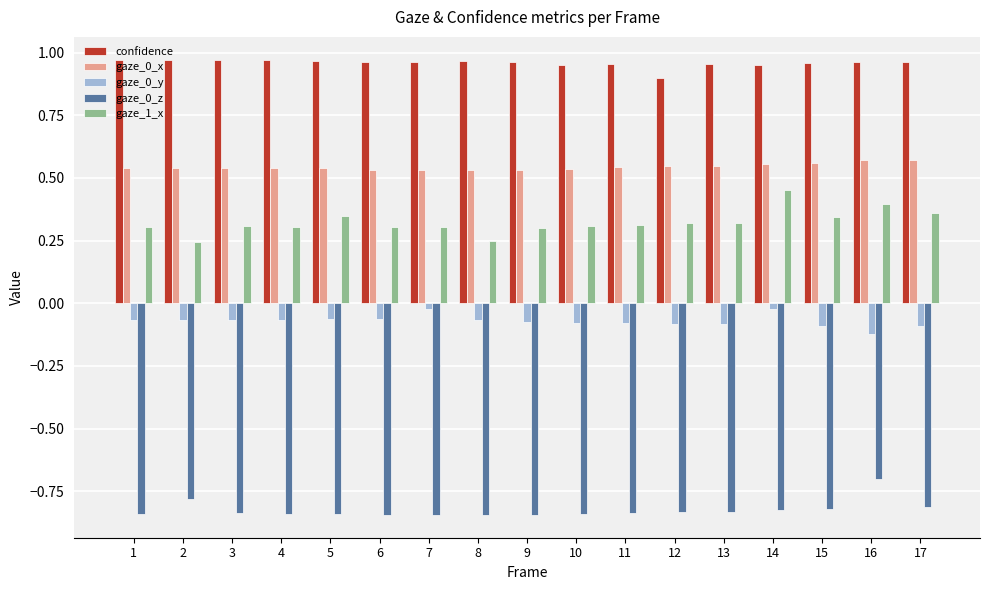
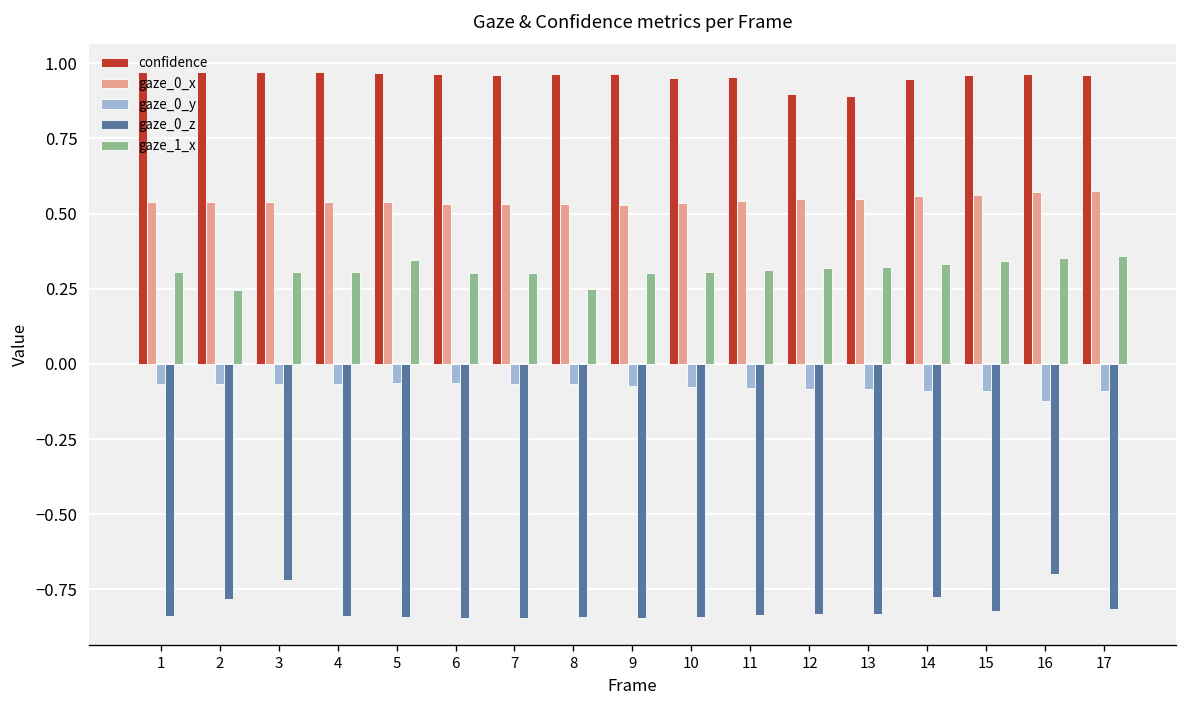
gaze_0_z, 3: -0.84 -> -0.72
gaze_0_y, 7: -0.02 -> -0.07
confidence, 13: 0.95 -> 0.89
gaze_0_y, 14: -0.02 -> -0.09
gaze_0_z, 14: -0.83 -> -0.77
gaze_1_x, 14: 0.45 -> 0.33
gaze_1_x, 16: 0.40 -> 0.35
